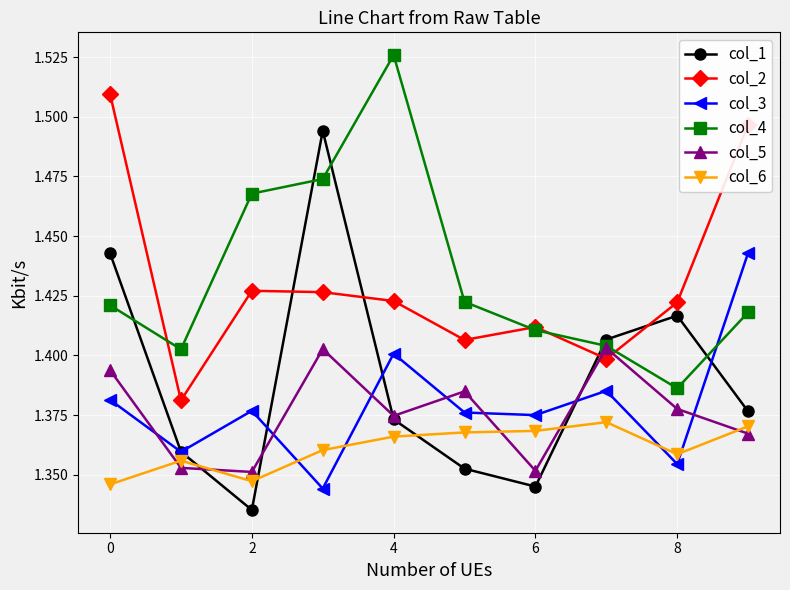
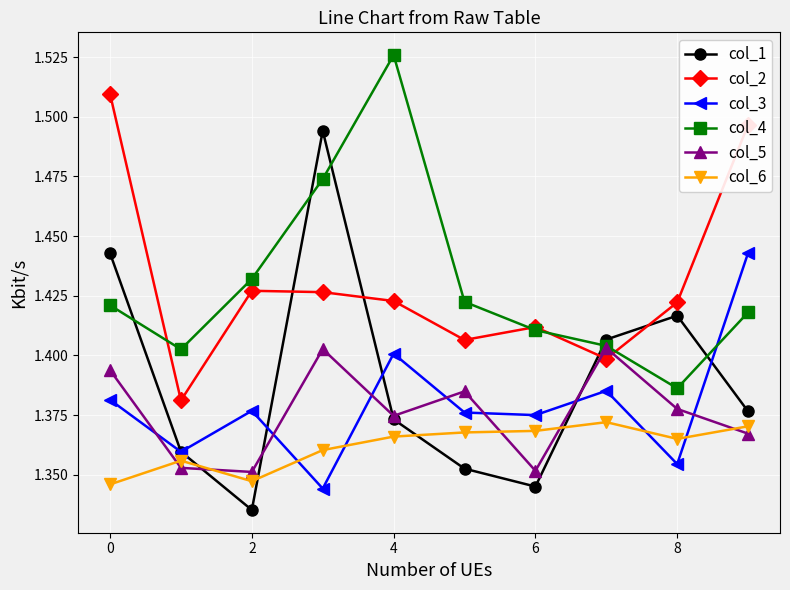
col_4, 2: 1.468 -> 1.432
col_6, 8: 1.359 -> 1.365
